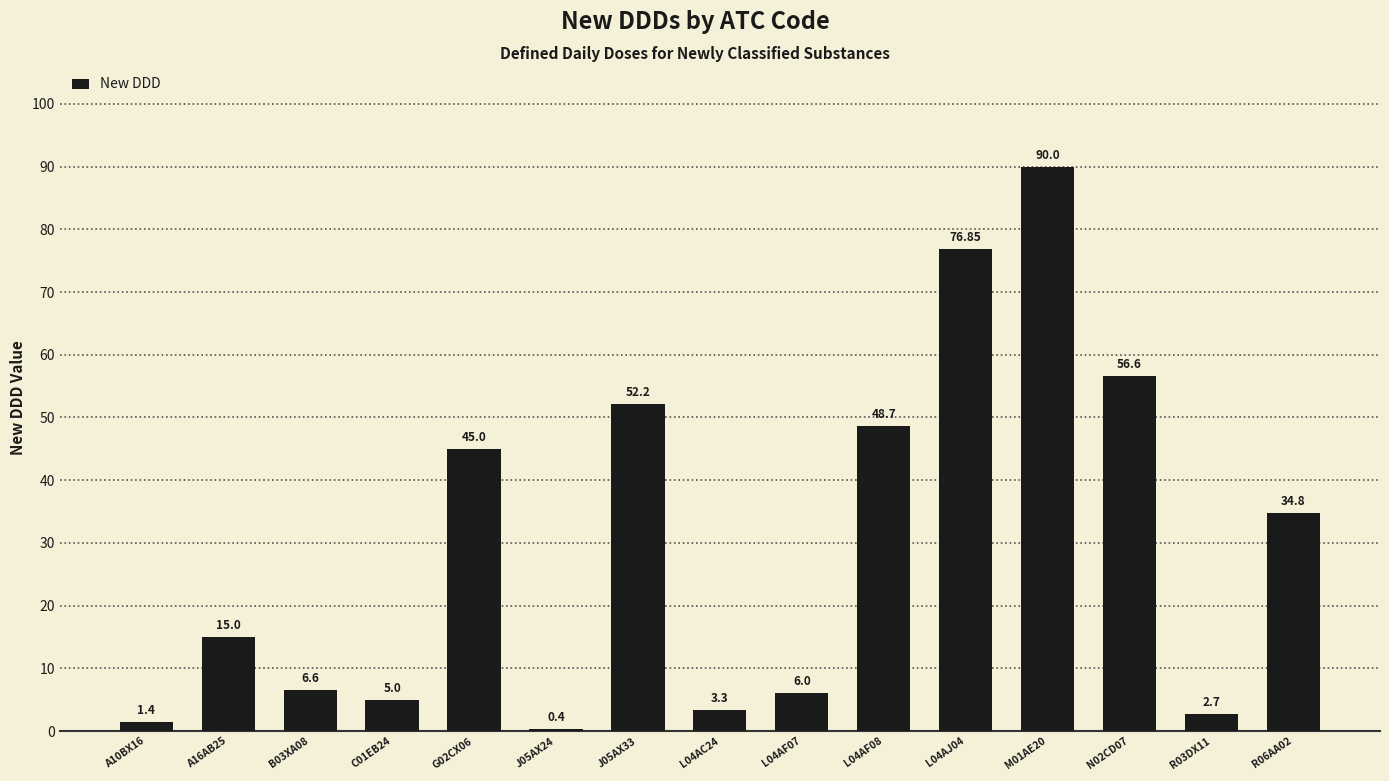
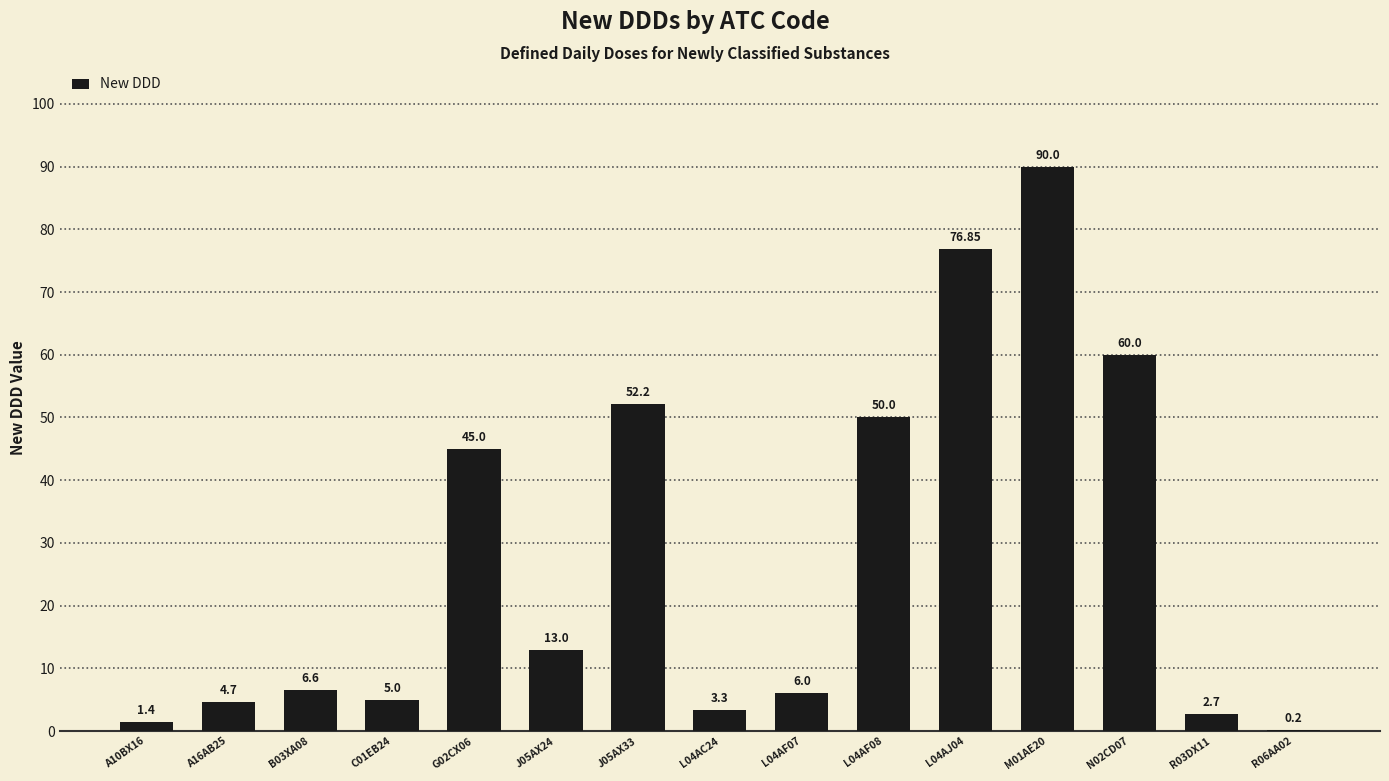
A16AB25: 15.0 -> 4.7
J05AX24: 0.4 -> 13.0
L04AF08: 48.7 -> 50.0
N02CD07: 56.6 -> 60.0
R06AA02: 34.8 -> 0.2
